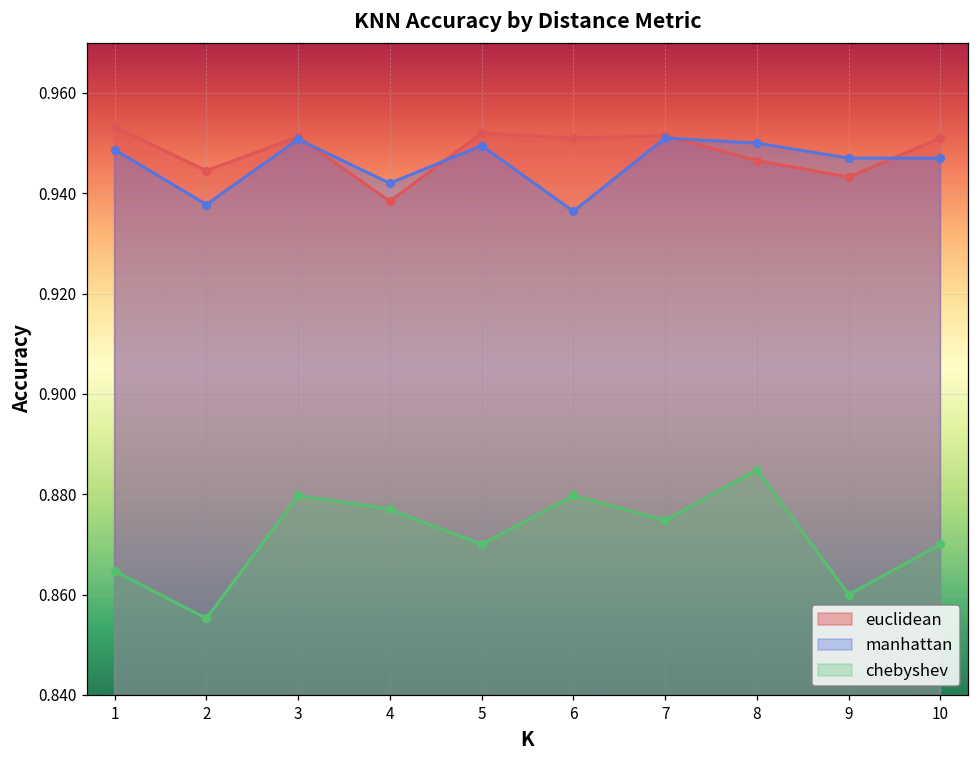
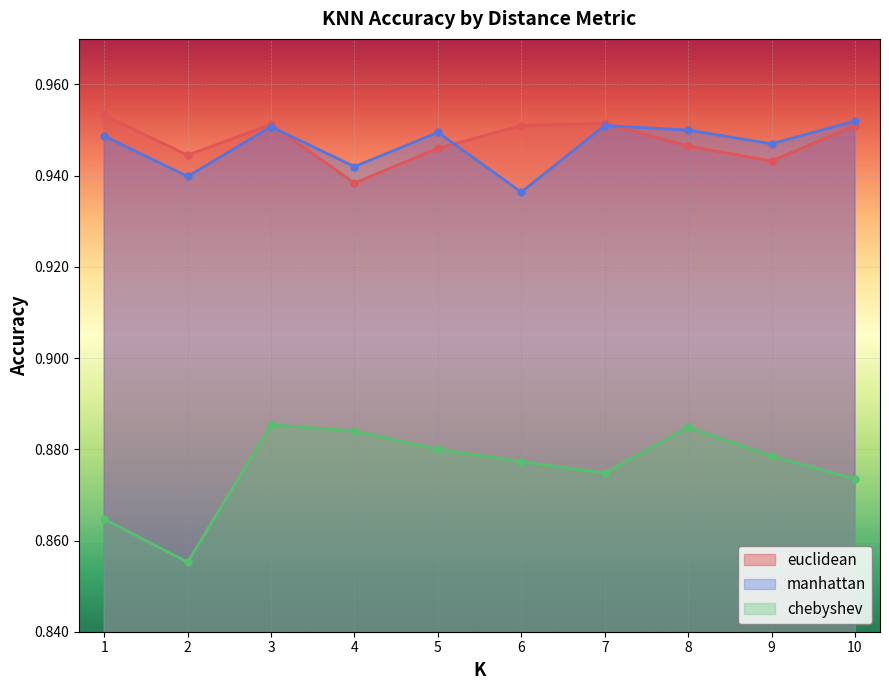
manhattan, 2: 0.938 -> 0.940
chebyshev, 3: 0.880 -> 0.885
chebyshev, 4: 0.877 -> 0.884
euclidean, 5: 0.952 -> 0.946
chebyshev, 5: 0.87 -> 0.88
chebyshev, 6: 0.880 -> 0.877
chebyshev, 9: 0.860 -> 0.879
manhattan, 10: 0.947 -> 0.952
chebyshev, 10: 0.870 -> 0.874
